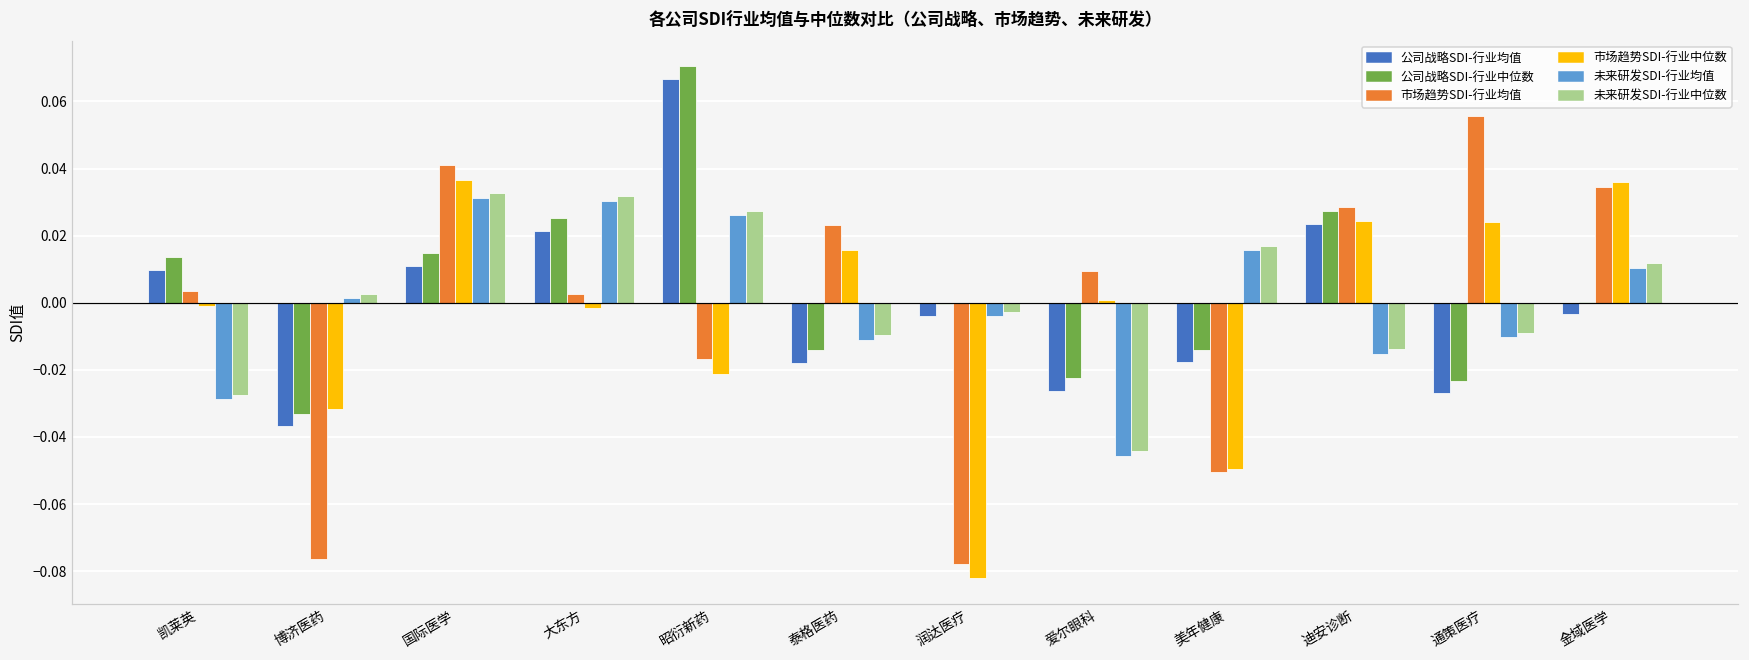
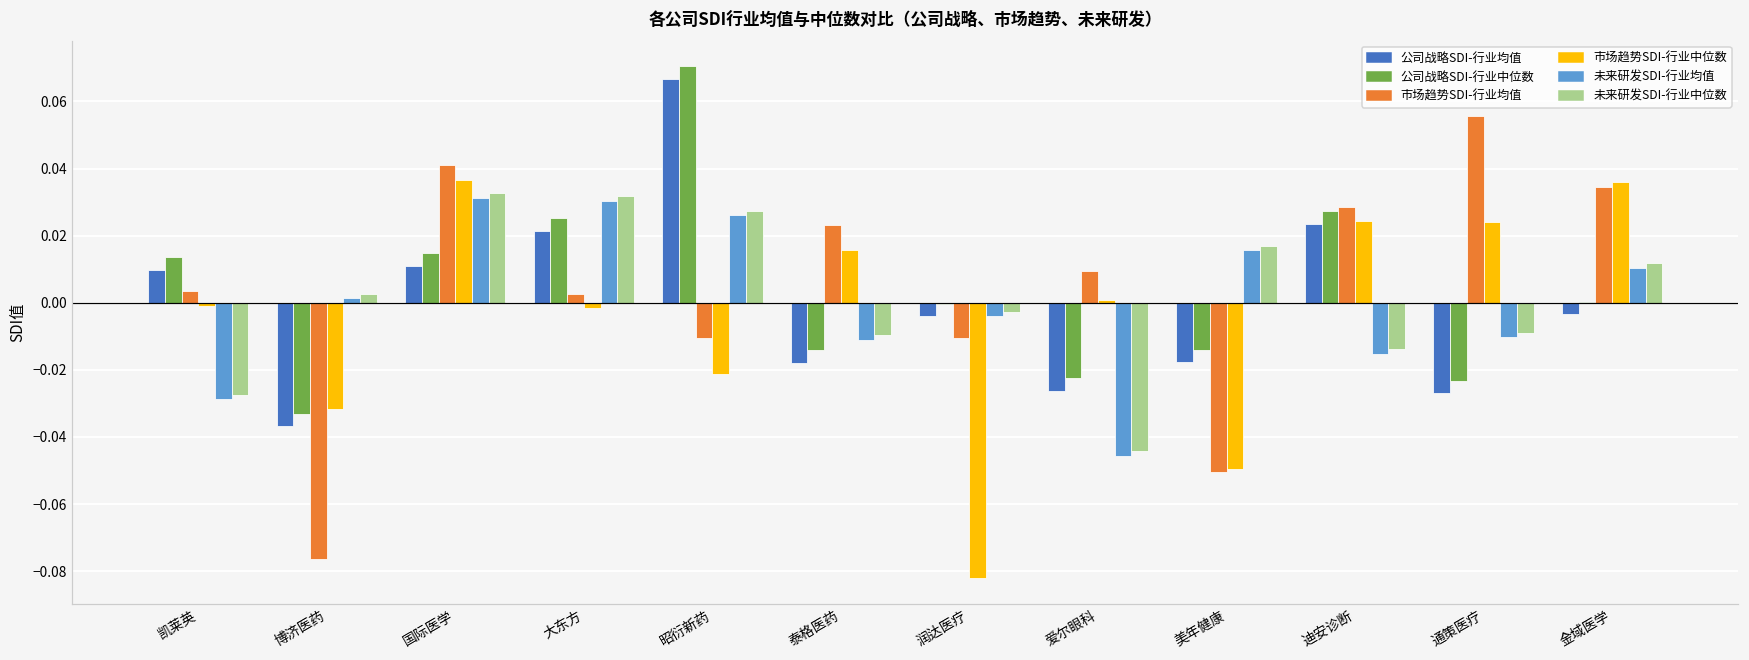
市场趋势SDI-行业均值, 昭衍新药: -0.017 -> -0.011
市场趋势SDI-行业均值, 润达医疗: -0.078 -> -0.010
